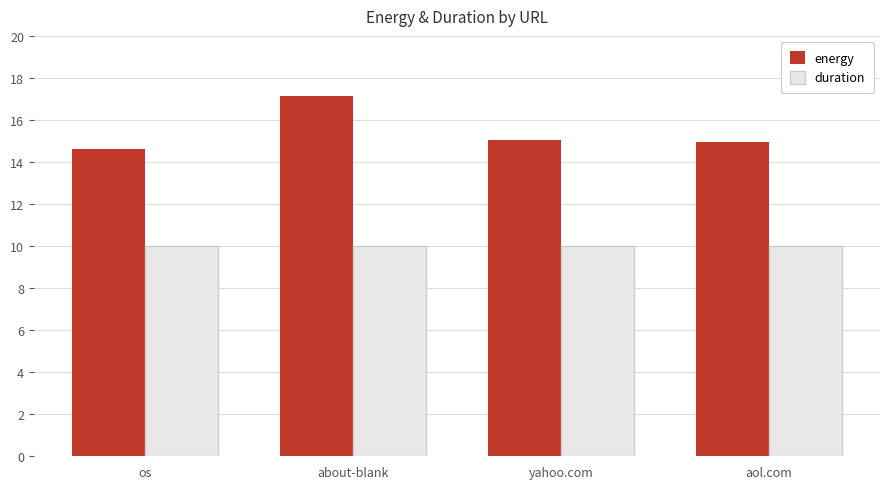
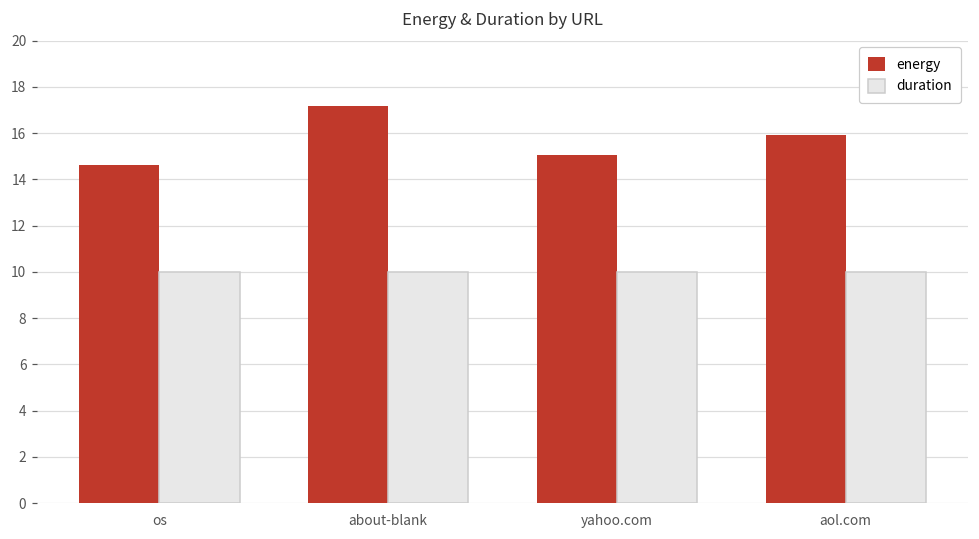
energy, aol.com: 14.9 -> 15.9
